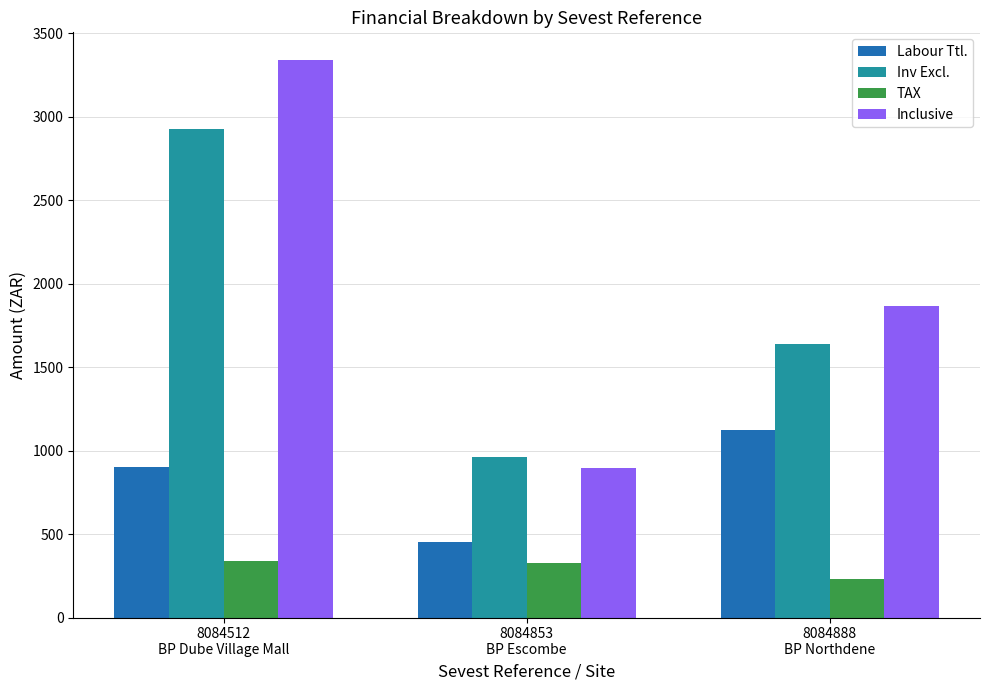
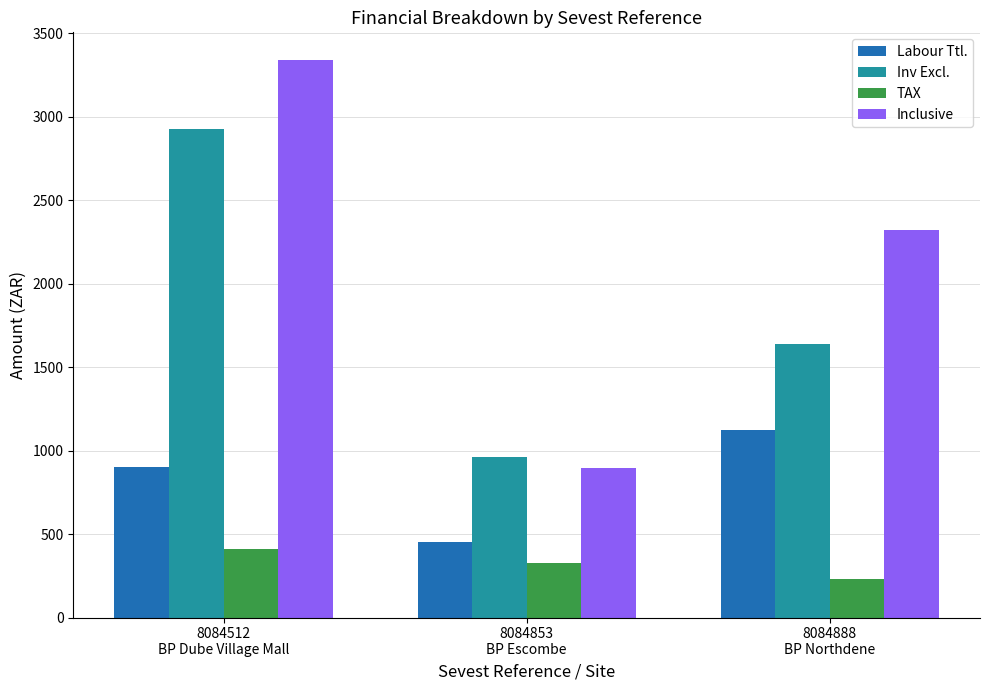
TAX, 8084512 BP Dube Village Mall: 340 -> 410
Inclusive, 8084888 BP Northdene: 1870 -> 2320
